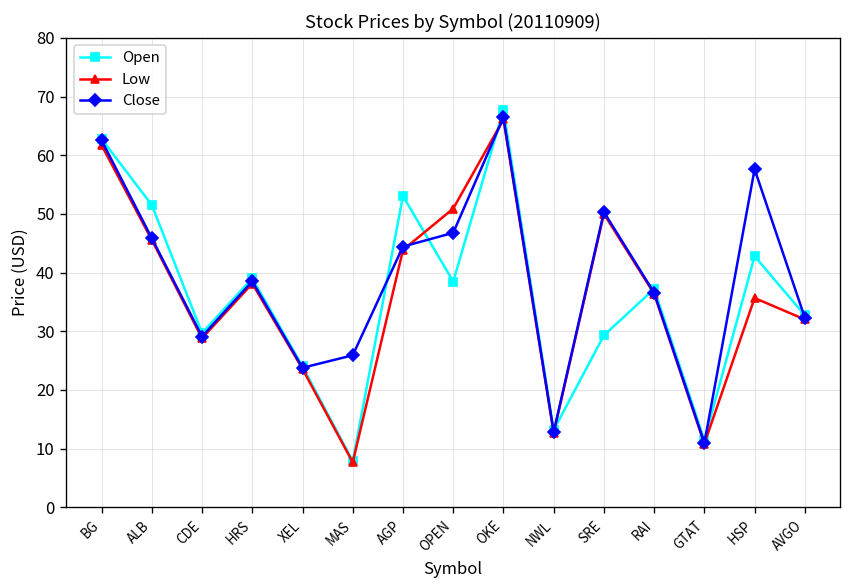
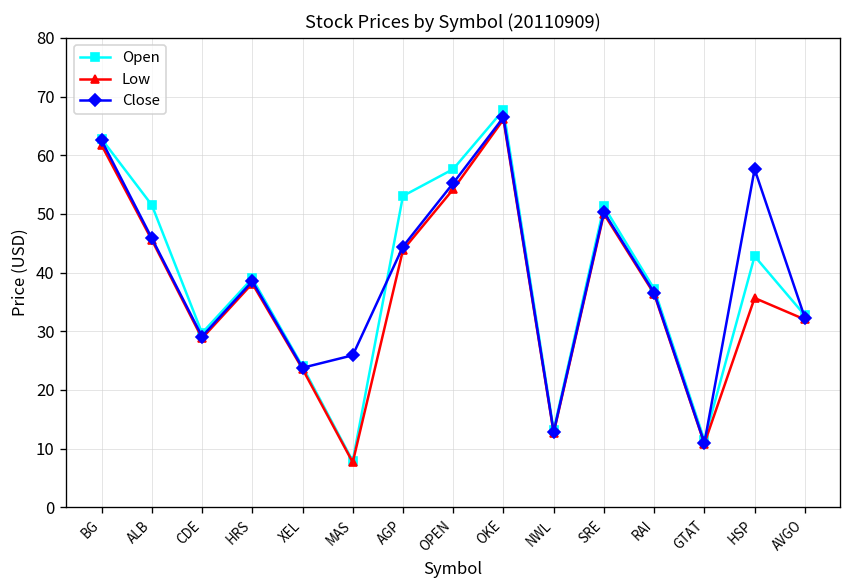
Open, OPEN: 38 -> 58
Low, OPEN: 51 -> 54
Close, OPEN: 47 -> 55
Open, SRE: 29 -> 51
